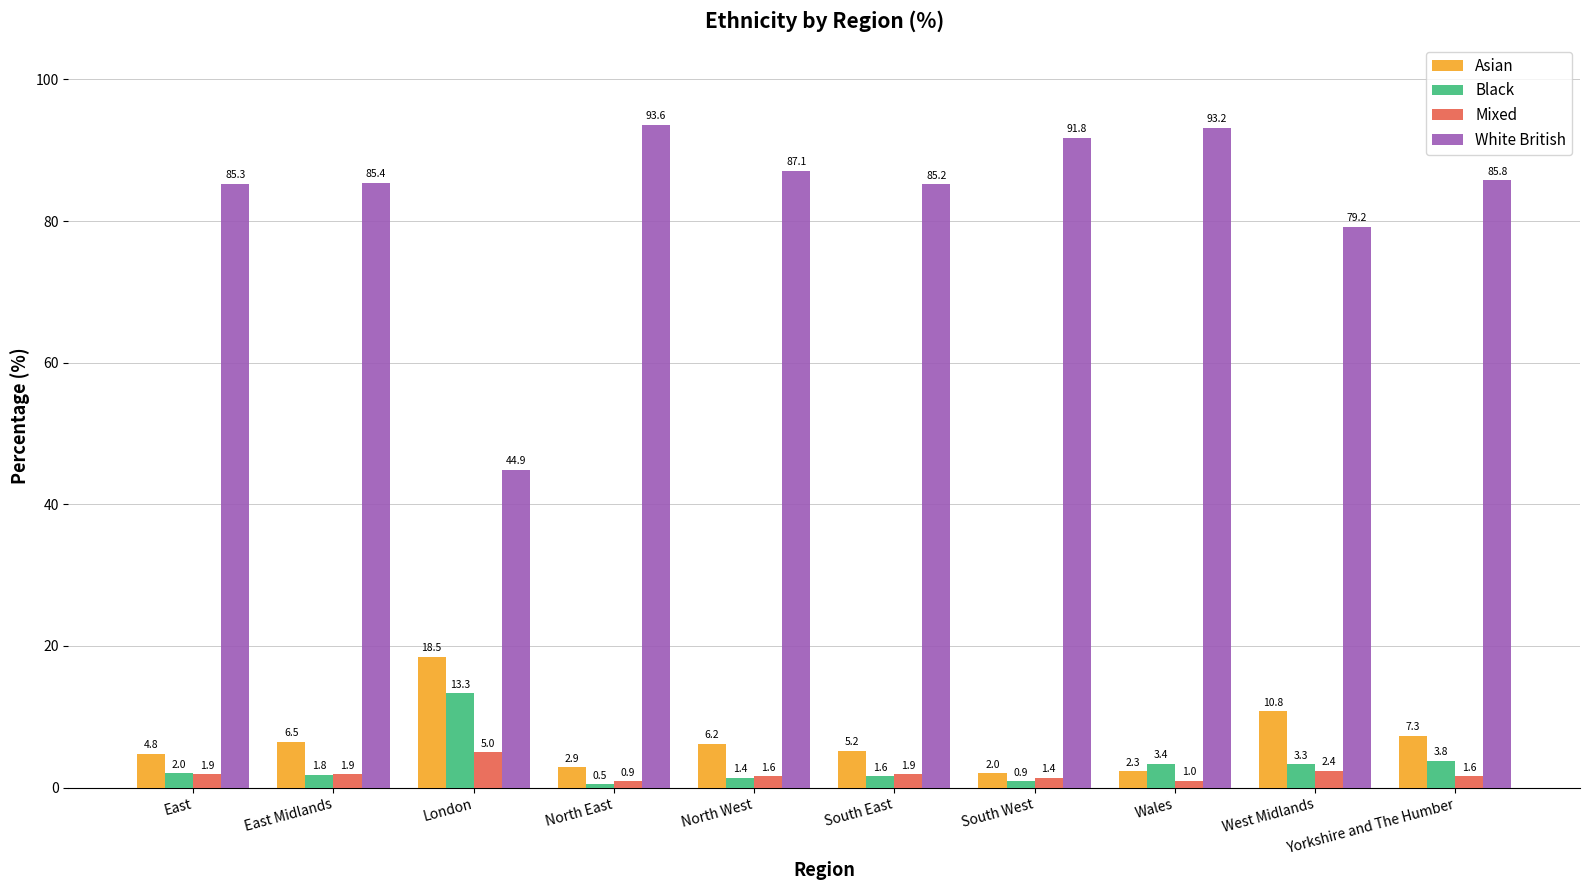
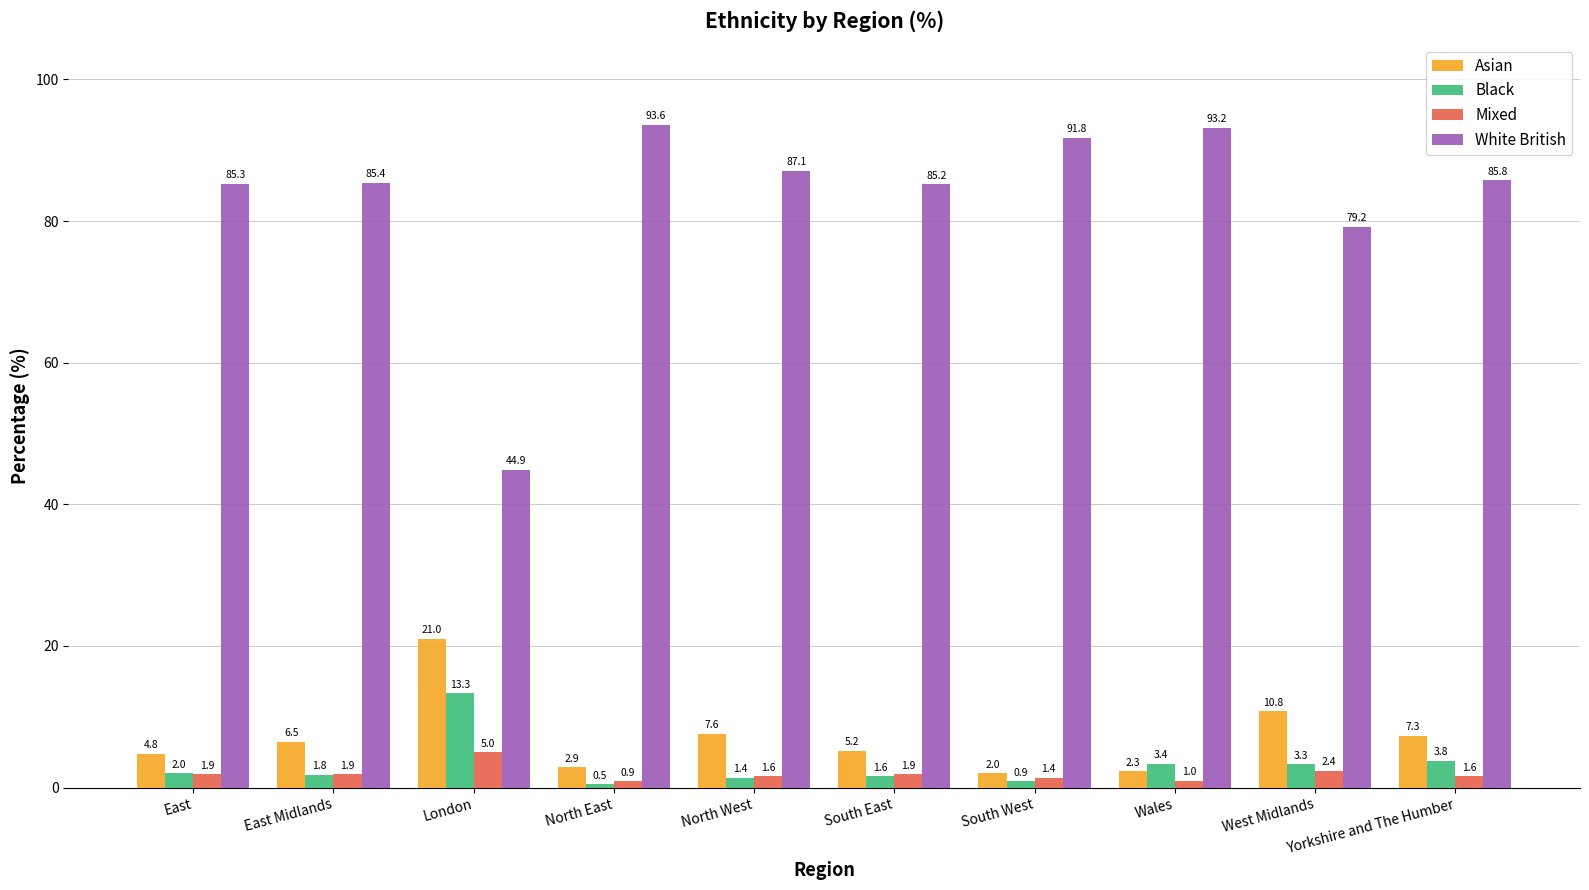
Asian, London: 18.5 -> 21.0
Asian, North West: 6.2 -> 7.6
